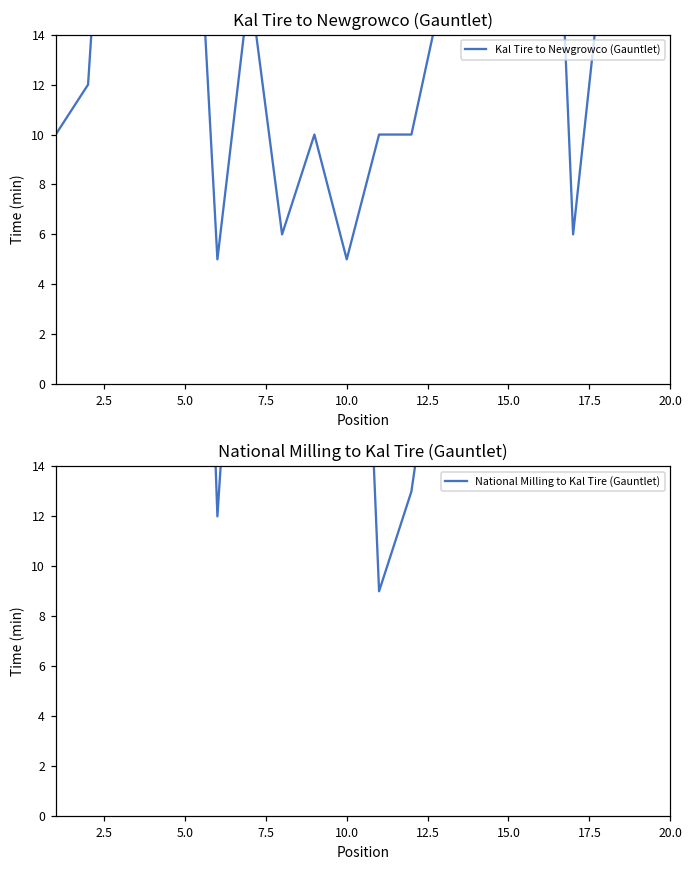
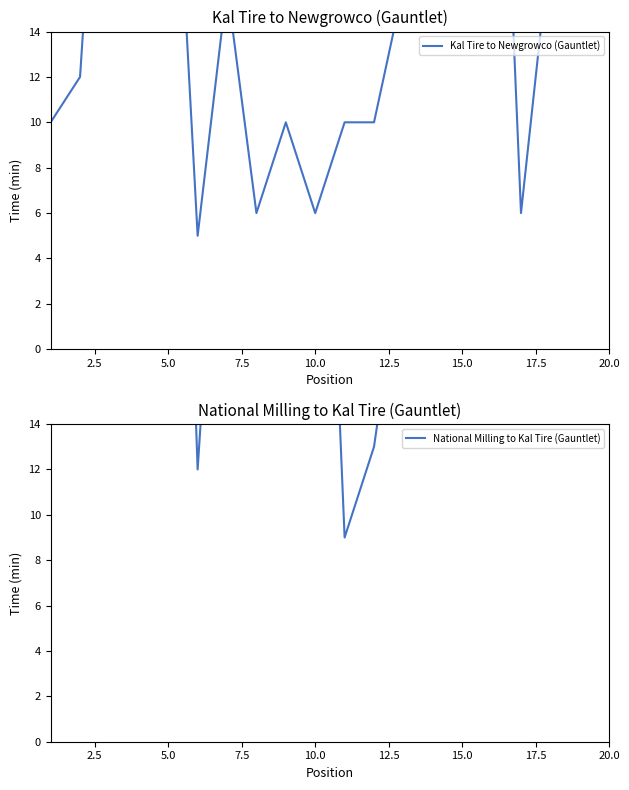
Kal Tire to Newgrowco (Gauntlet), 10.0: 5 -> 6
